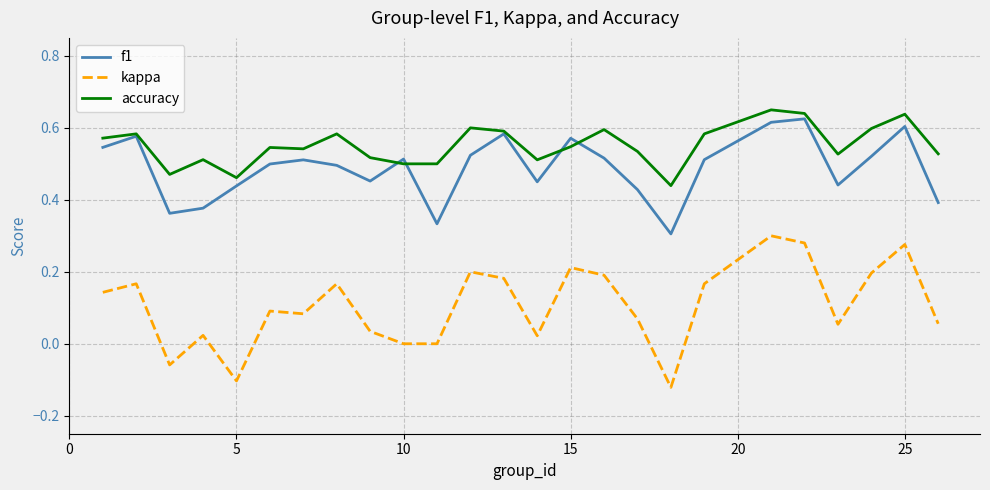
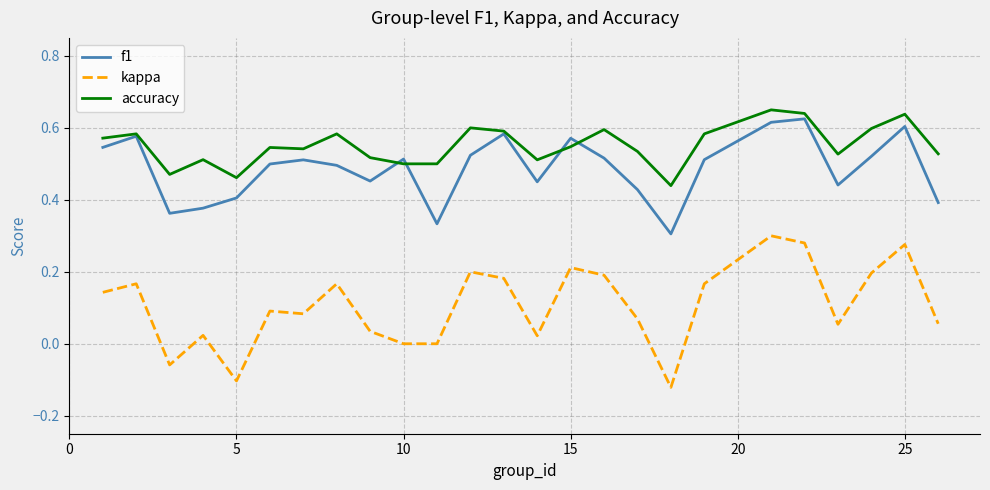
f1, 5: 0.44 -> 0.41
